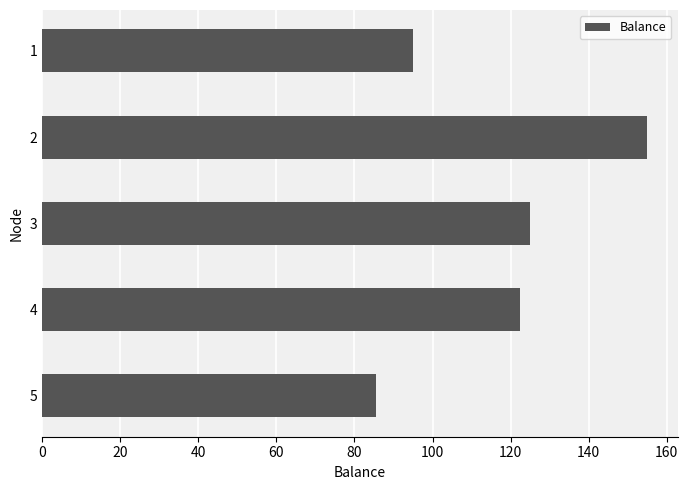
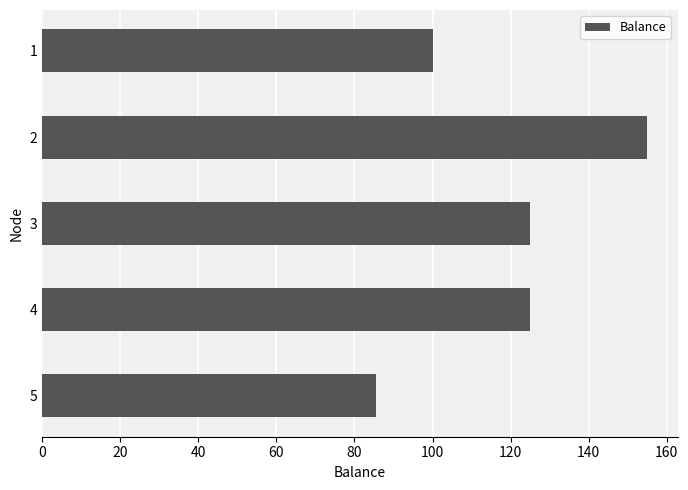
1: 95 -> 100
4: 122 -> 125
